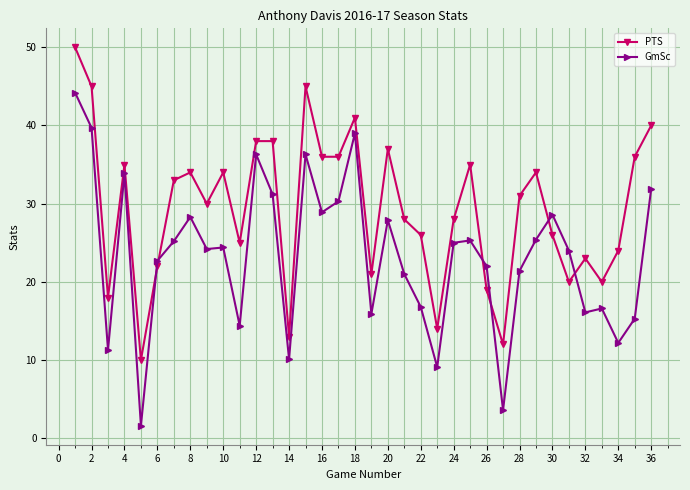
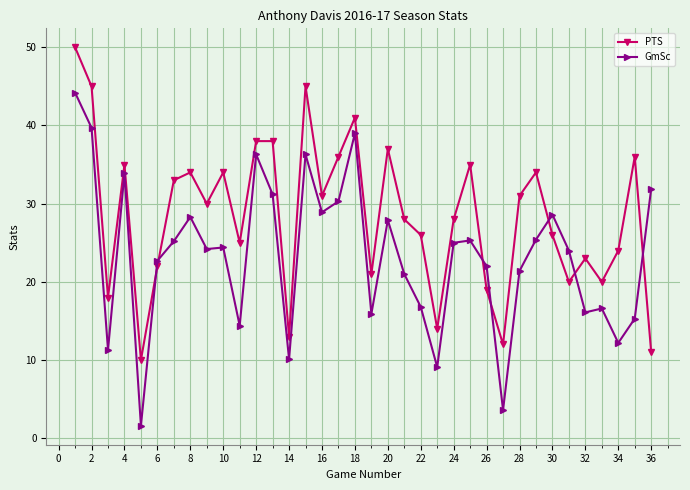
PTS, 16: 36 -> 31
PTS, 36: 40 -> 11
